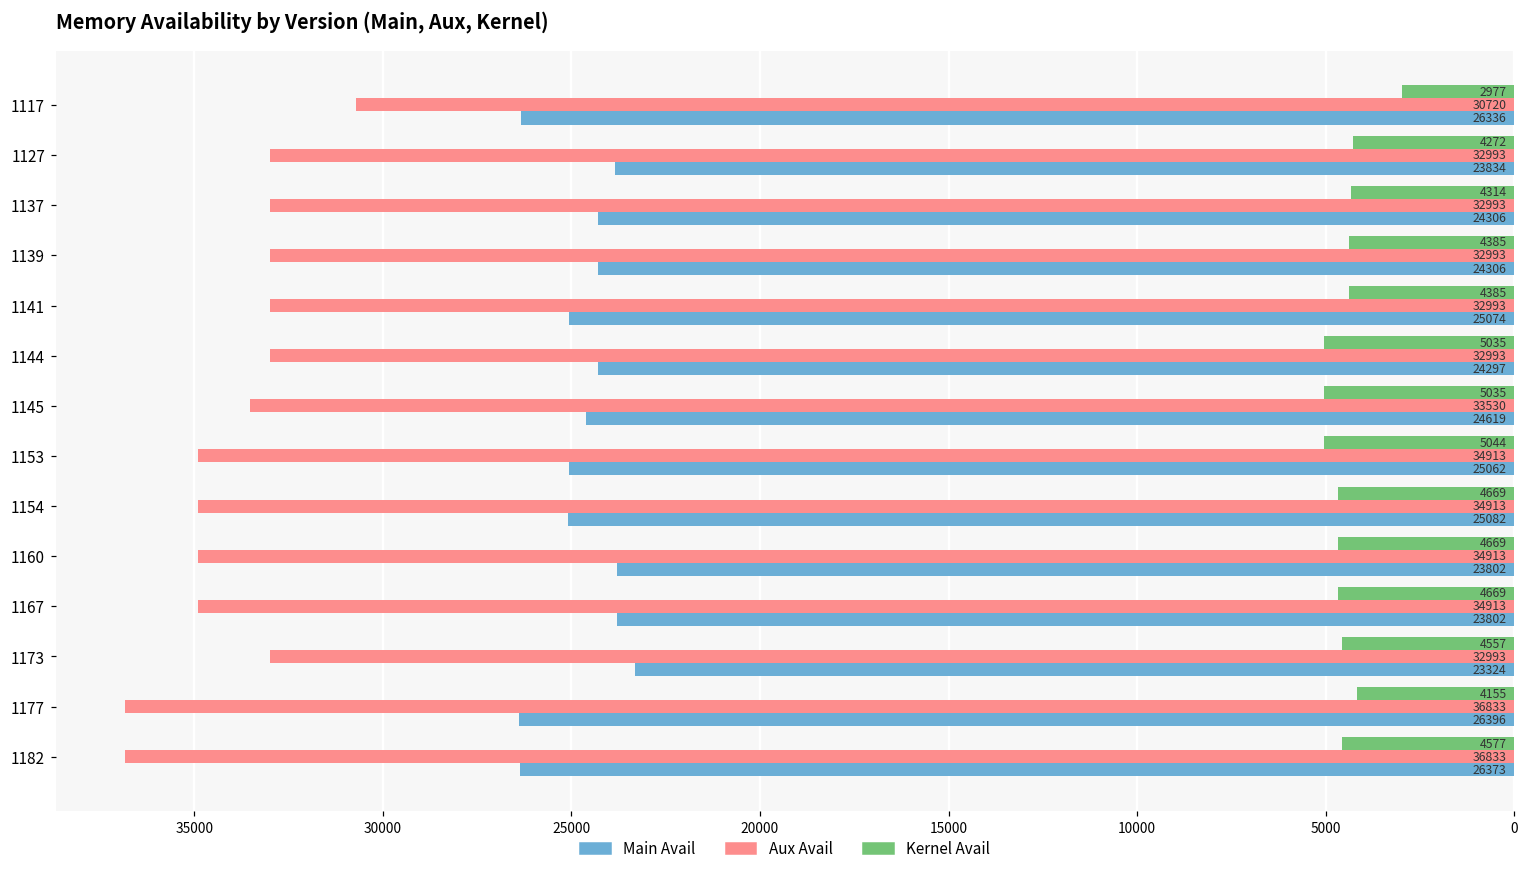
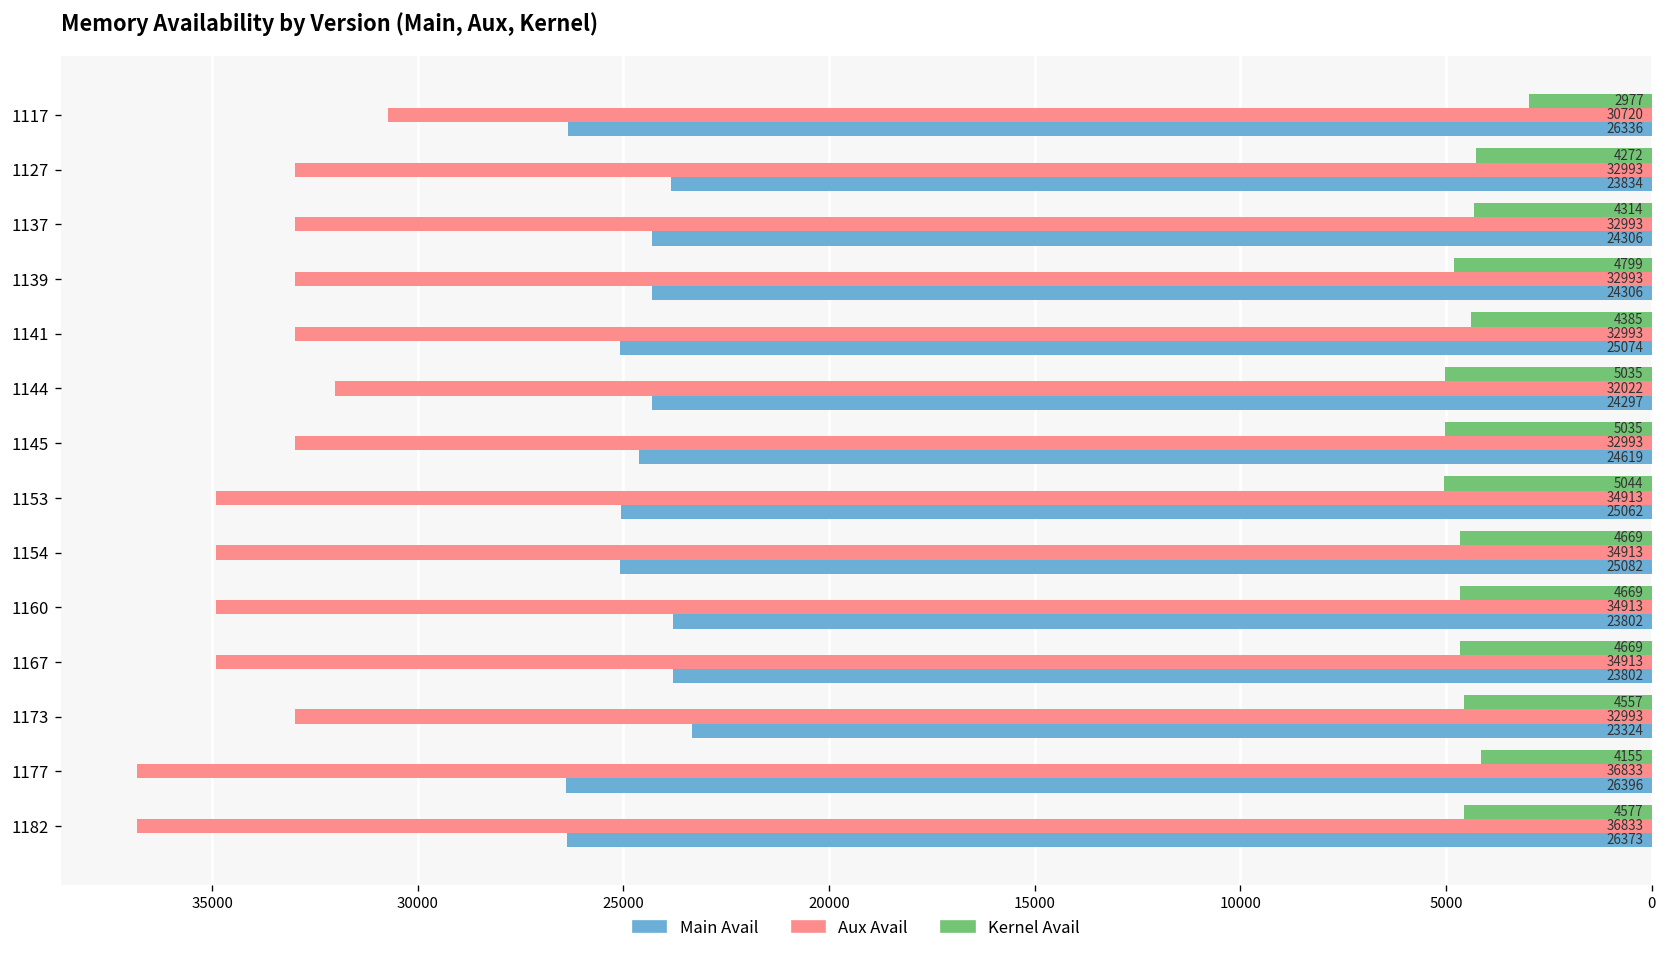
Kernel Avail, 1139: 4385 -> 4799
Aux Avail, 1144: 32993 -> 32022
Aux Avail, 1145: 33530 -> 32993
